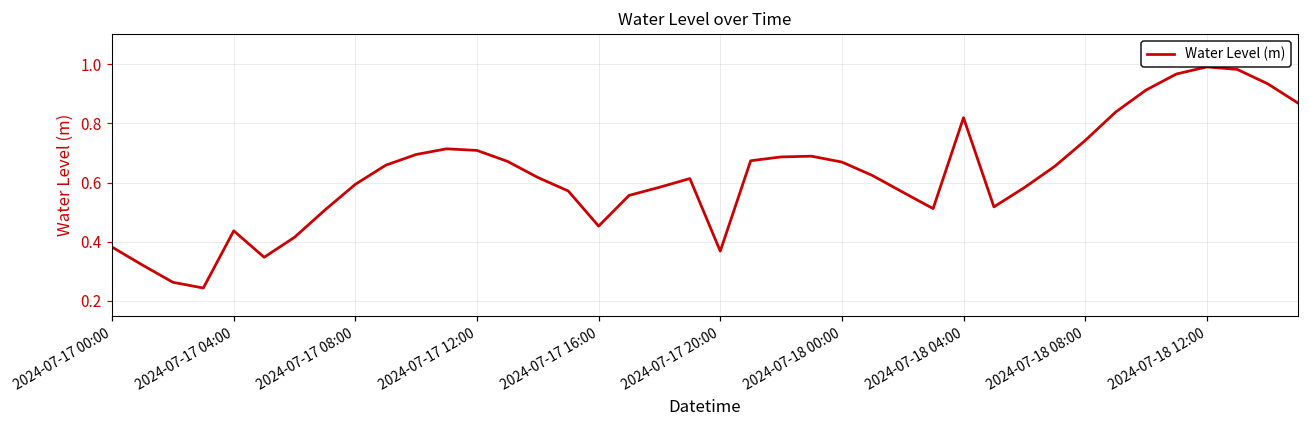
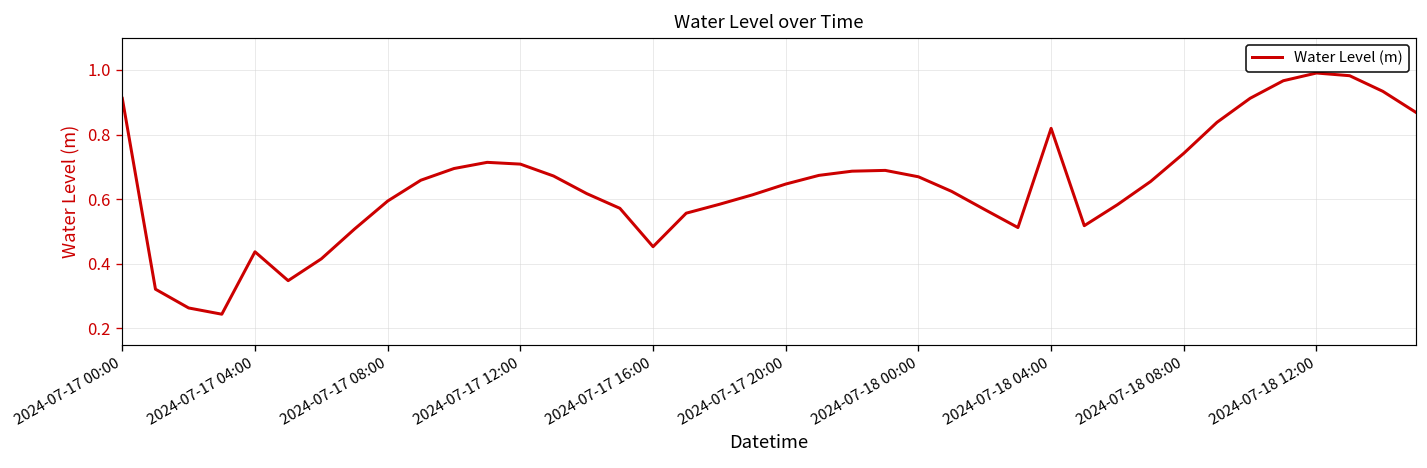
2024-07-17 00:00: 0.38 -> 0.91
2024-07-17 20:00: 0.37 -> 0.65
